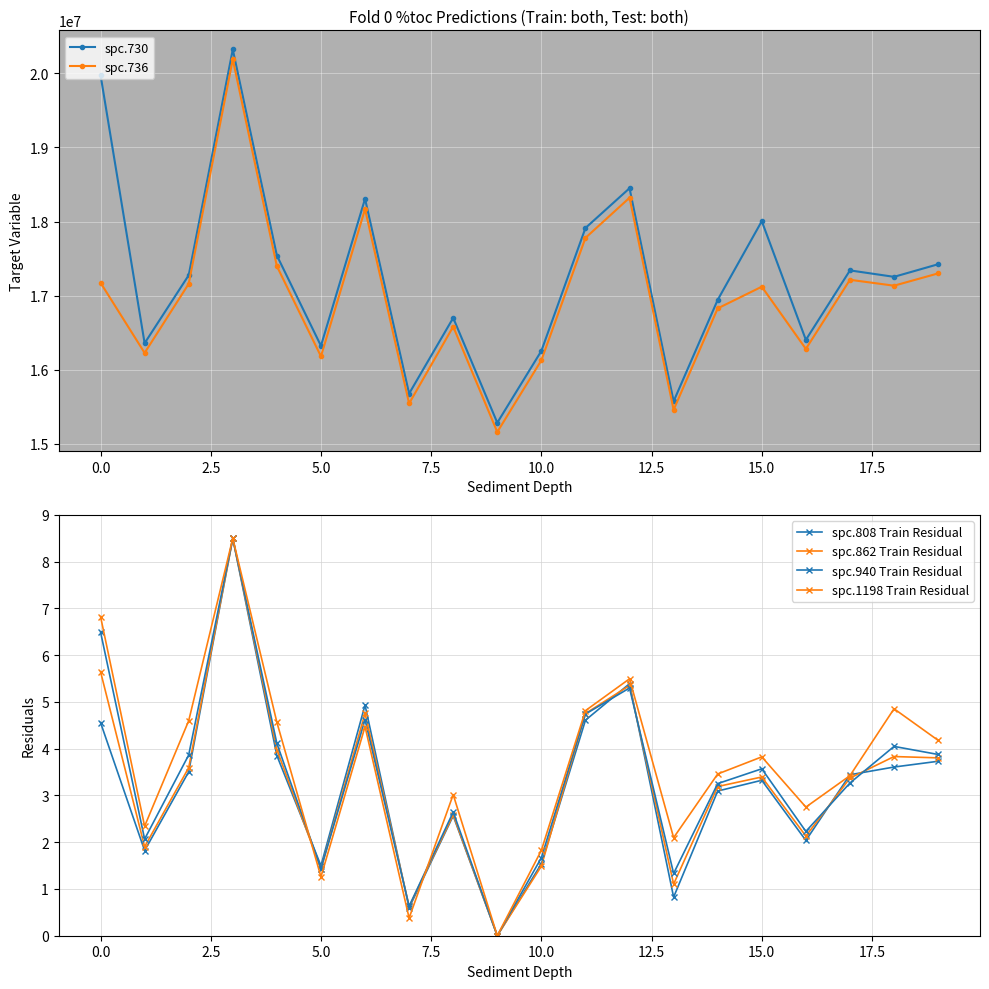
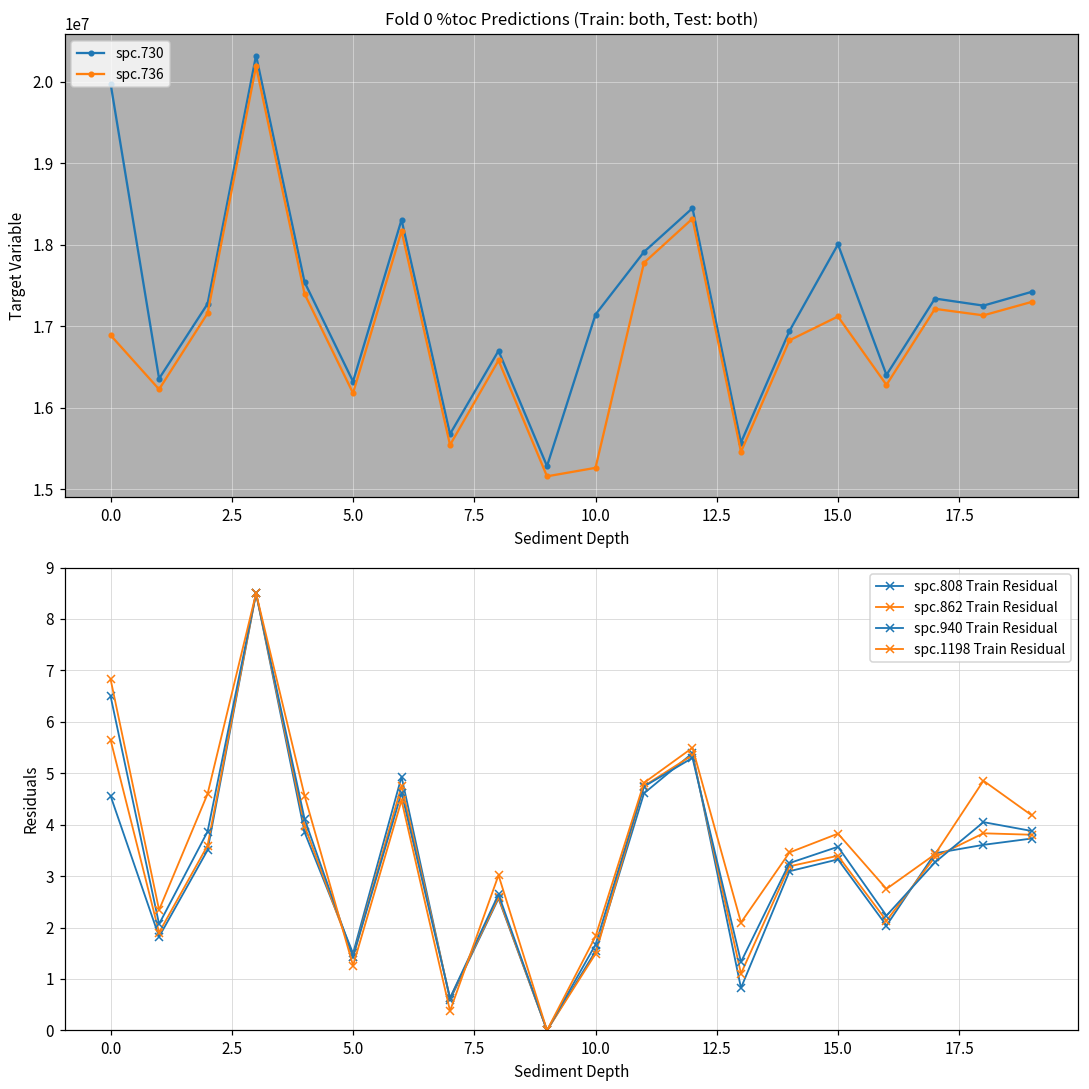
Fold 0 %toc Predictions (Train: both, Test: both), spc.736, 0.0: 17200000 -> 16900000
Fold 0 %toc Predictions (Train: both, Test: both), spc.730, 10.0: 16300000 -> 17100000
Fold 0 %toc Predictions (Train: both, Test: both), spc.736, 10.0: 16100000 -> 15300000
